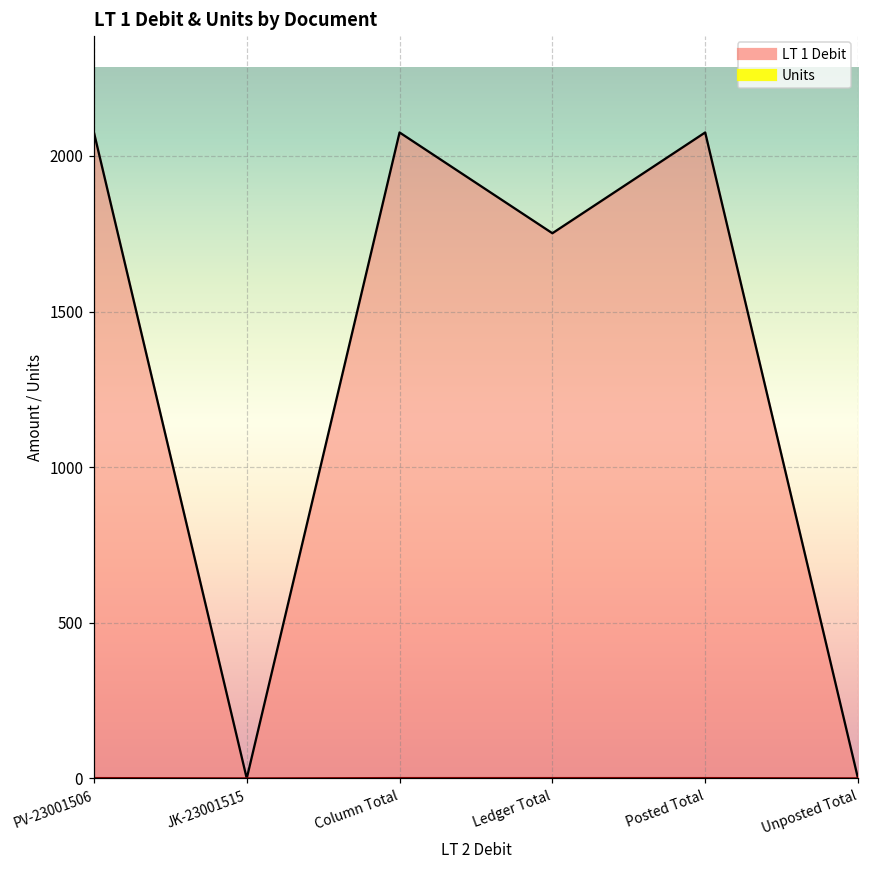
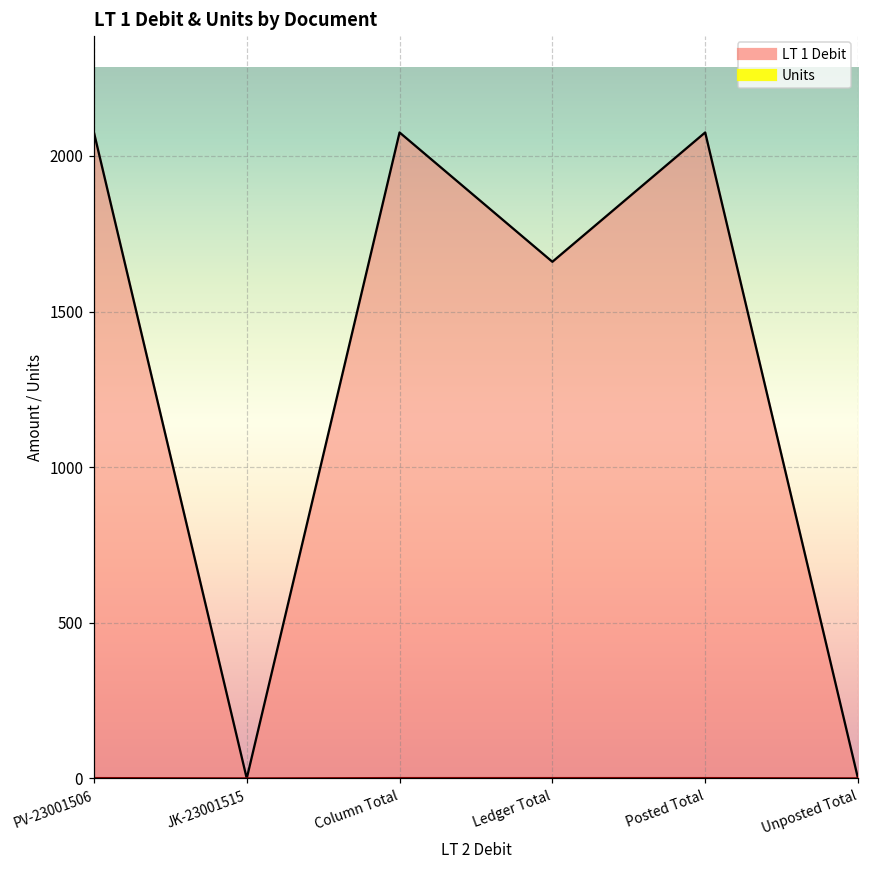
LT 1 Debit, Ledger Total: 1750 -> 1660
